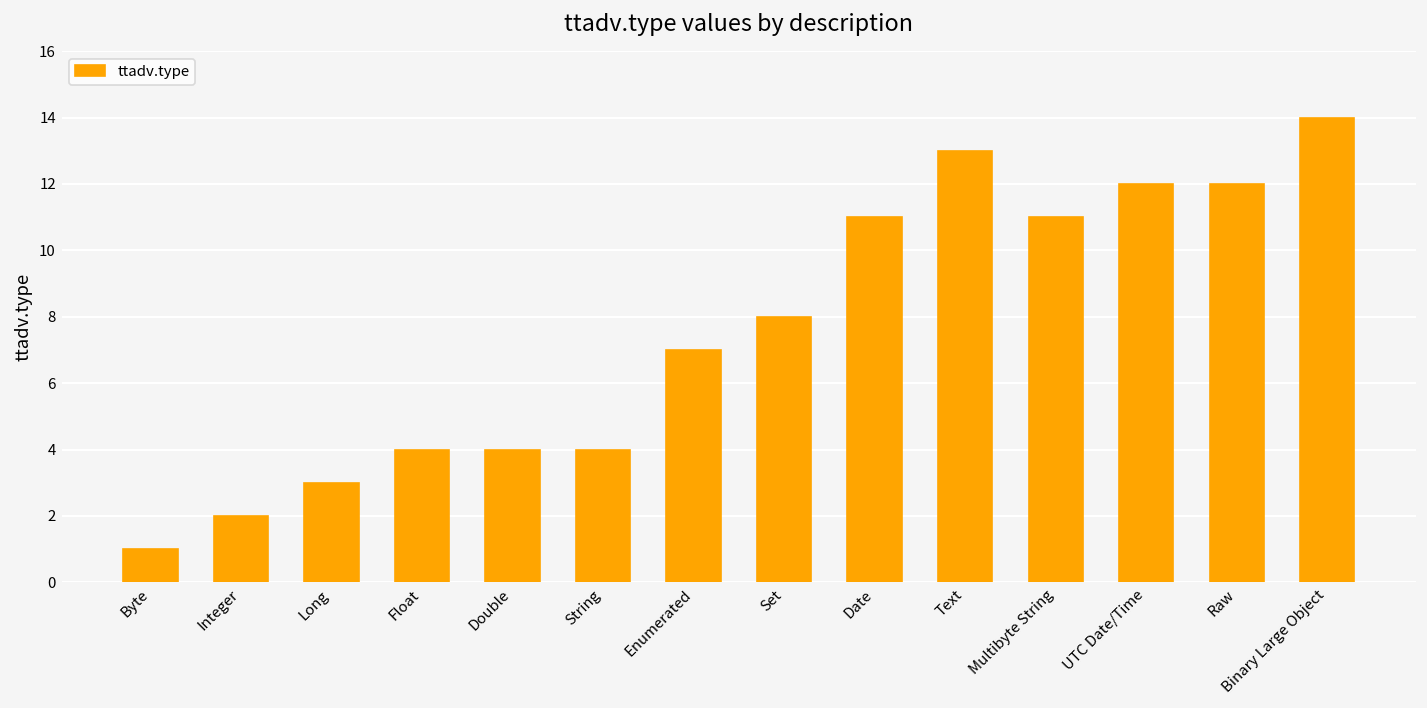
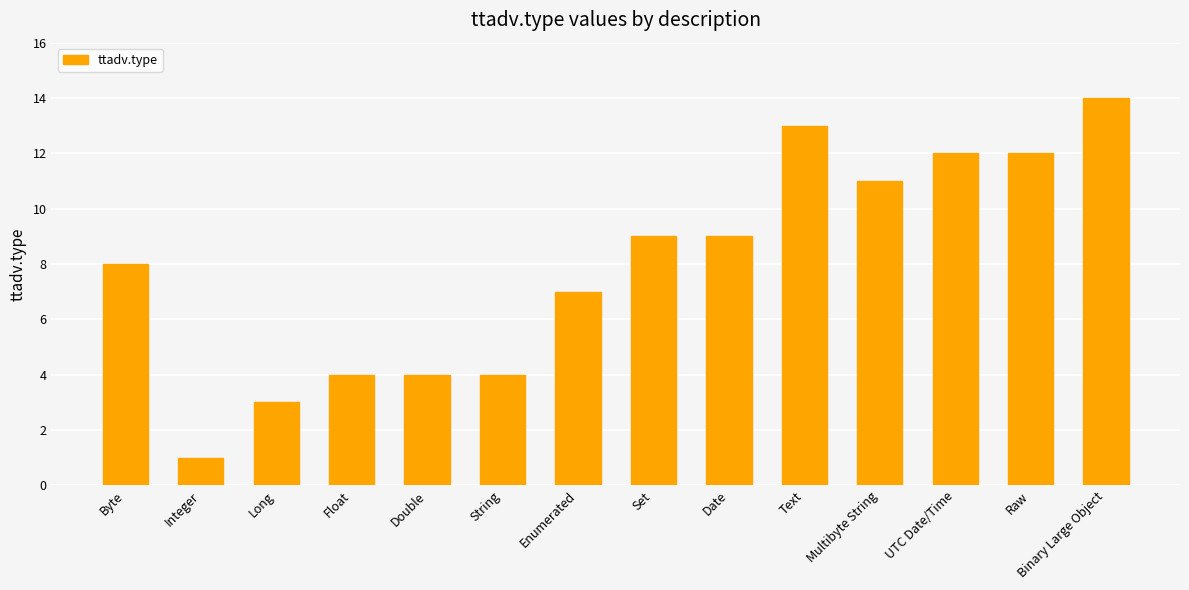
Byte: 1 -> 8
Integer: 2 -> 1
Set: 8 -> 9
Date: 11 -> 9
